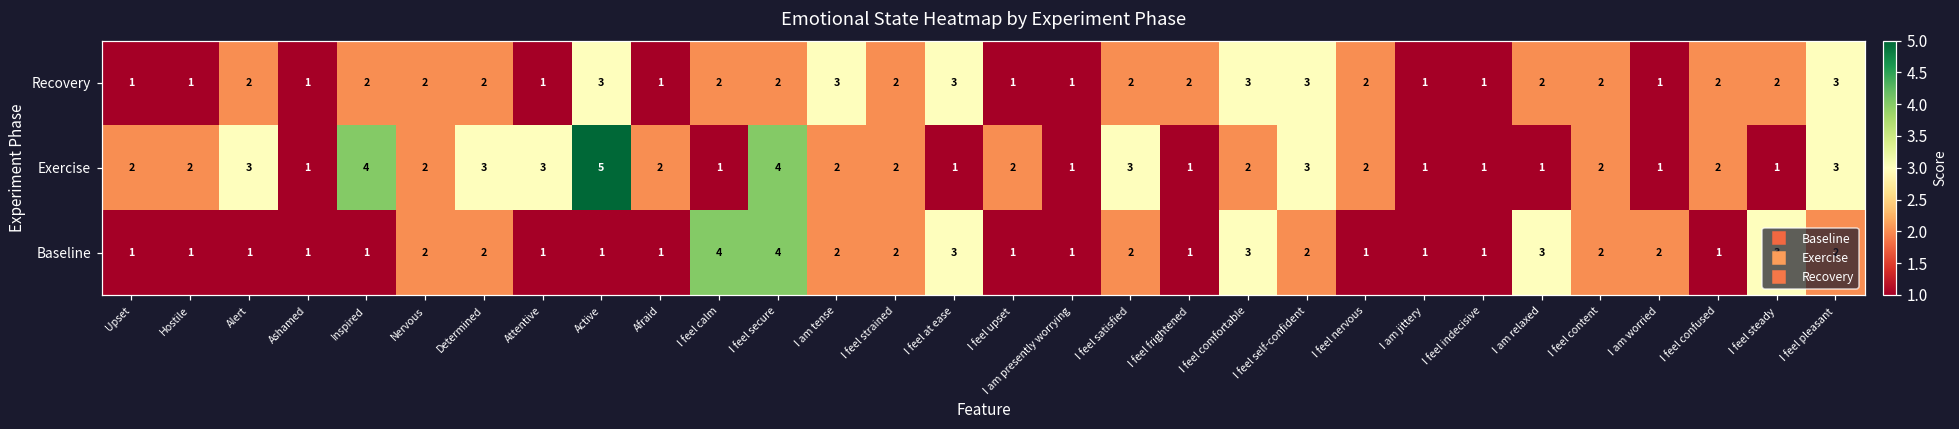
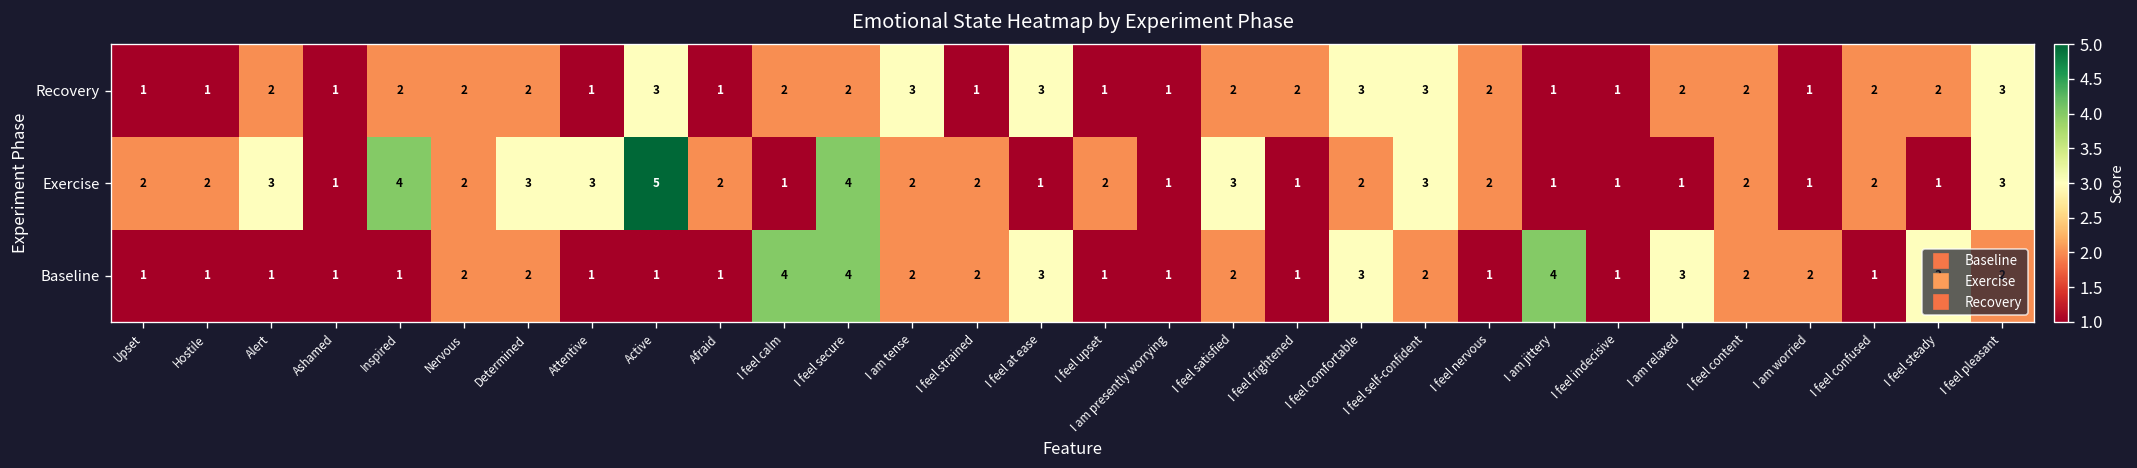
Recovery, I feel strained: 2 -> 1
Baseline, I am jittery: 1 -> 4
